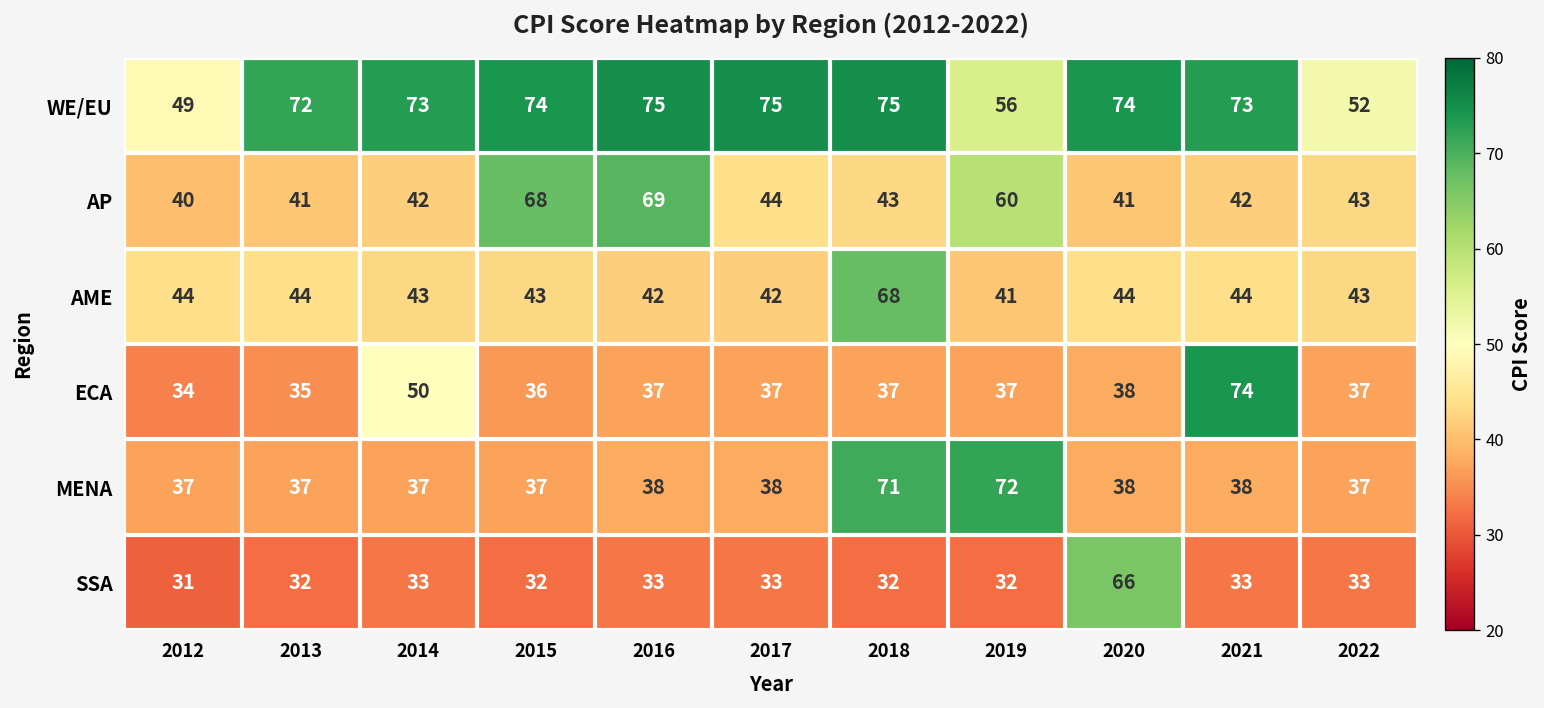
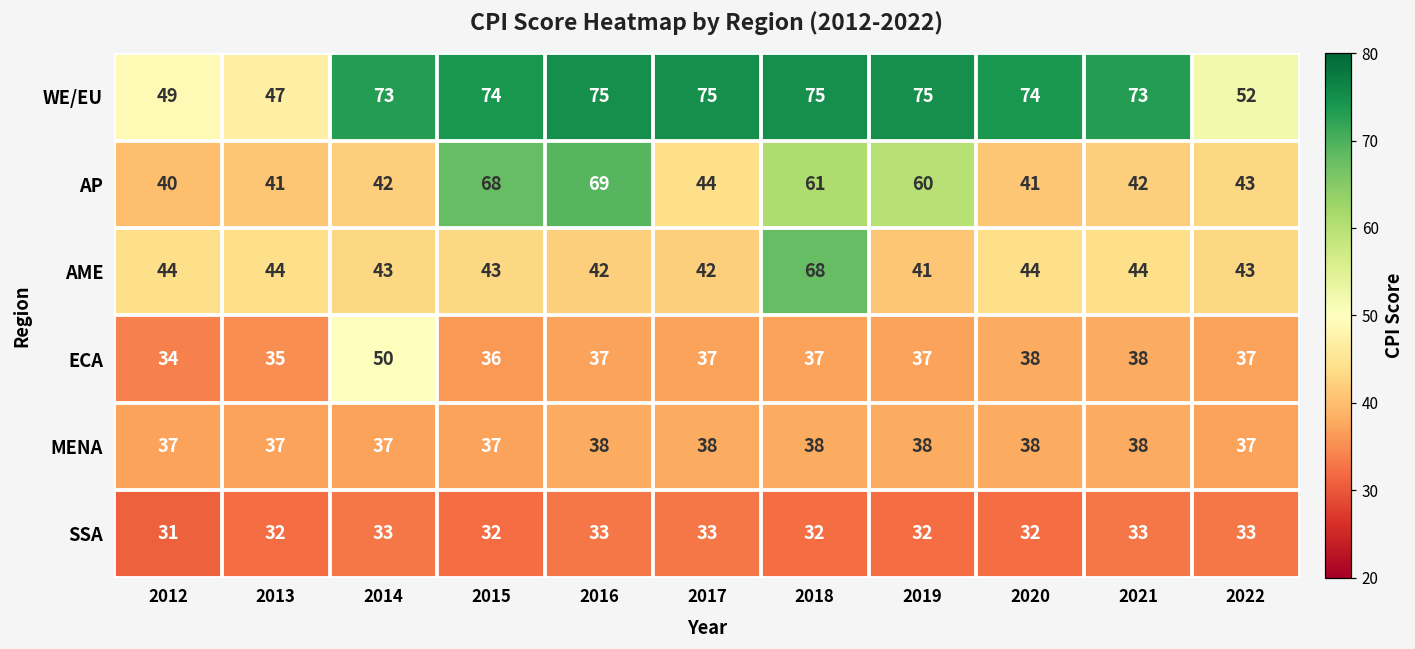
WE/EU, 2013: 72 -> 47
WE/EU, 2019: 56 -> 75
AP, 2018: 43 -> 61
ECA, 2021: 74 -> 38
MENA, 2018: 71 -> 38
MENA, 2019: 72 -> 38
SSA, 2020: 66 -> 32
